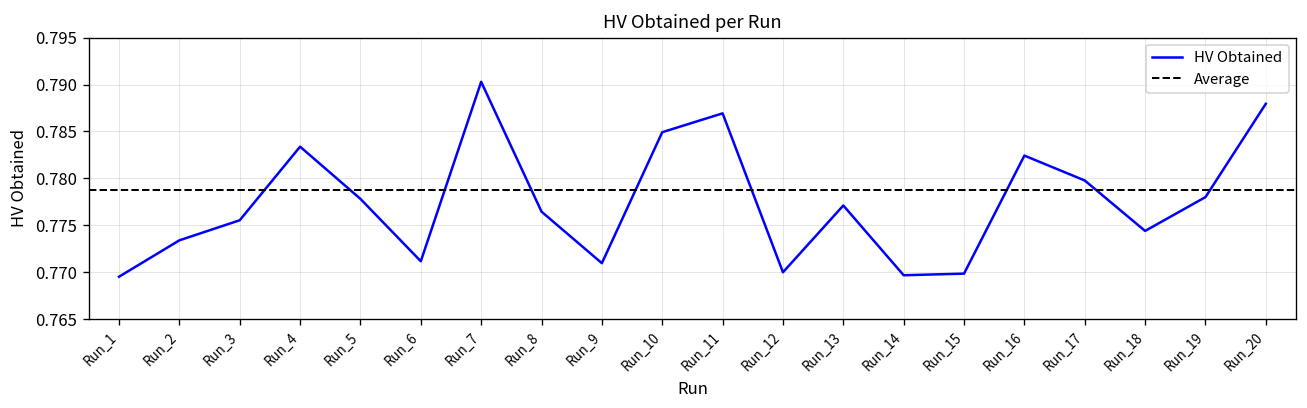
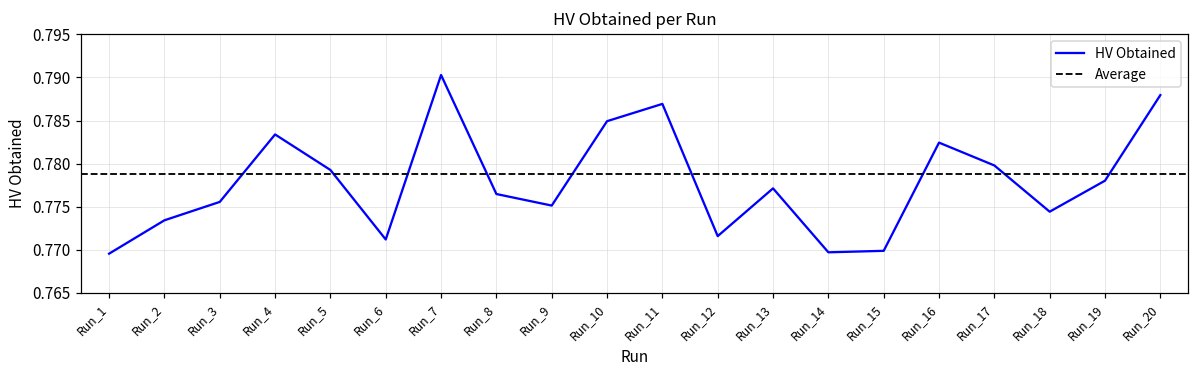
Run_5: 0.778 -> 0.779
Run_9: 0.771 -> 0.775
Run_12: 0.770 -> 0.772
